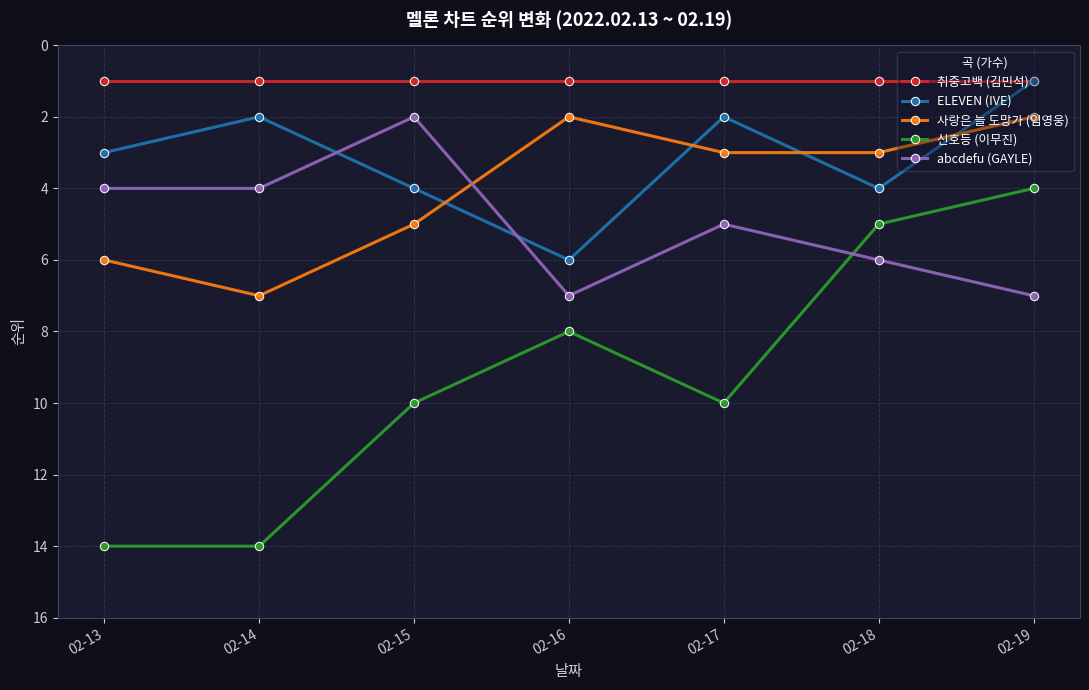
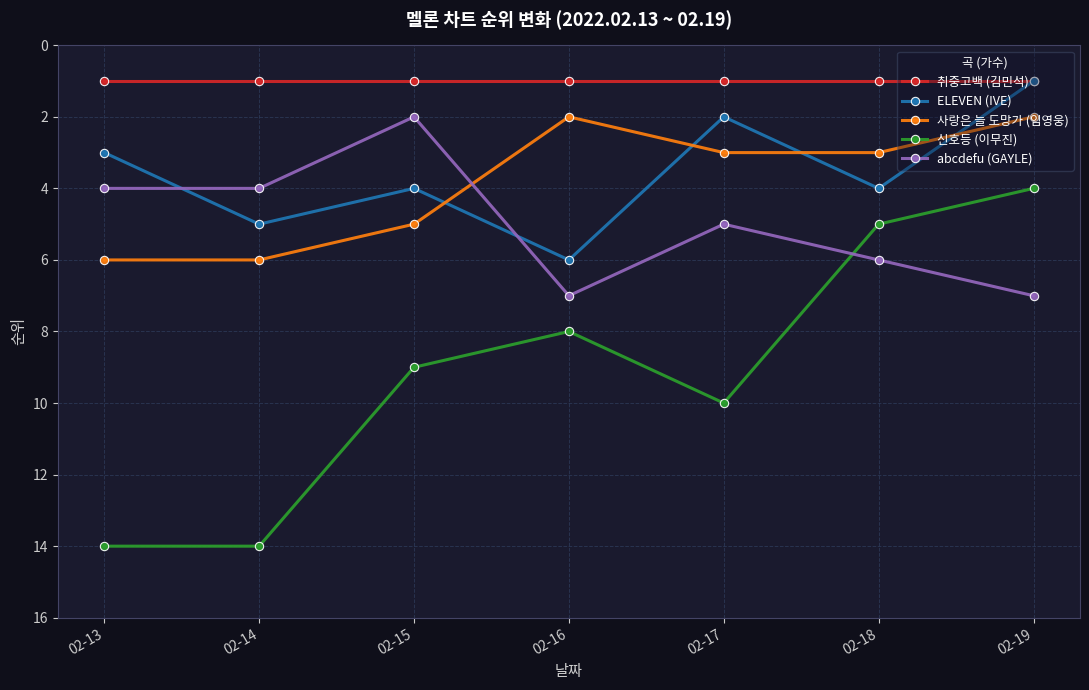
ELEVEN (IVE), 02-14: 2 -> 5
사랑은 늘 도망가 (임영웅), 02-14: 7 -> 6
신호등 (이무진), 02-15: 10 -> 9
